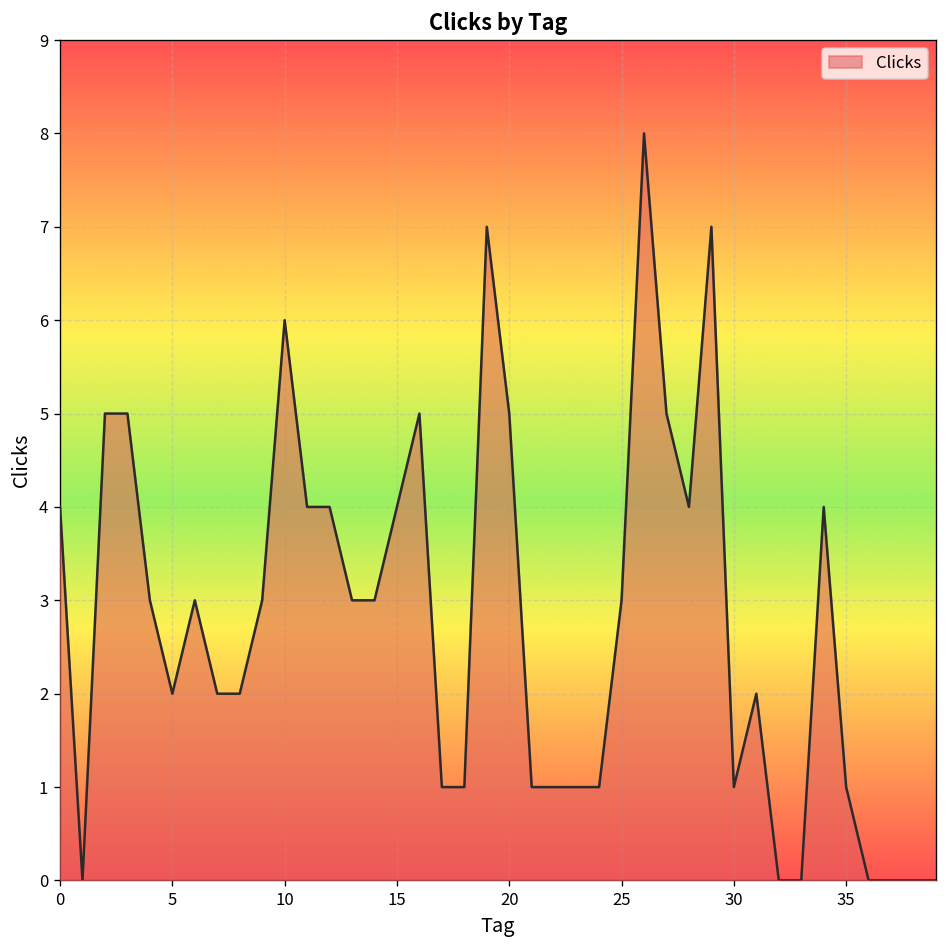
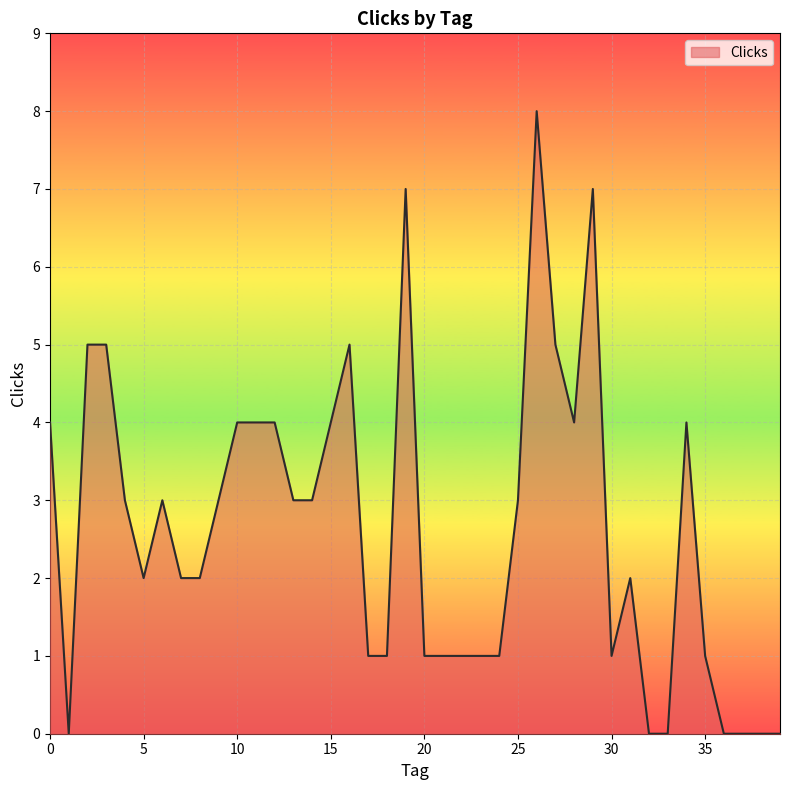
10: 6 -> 4
20: 5 -> 1
